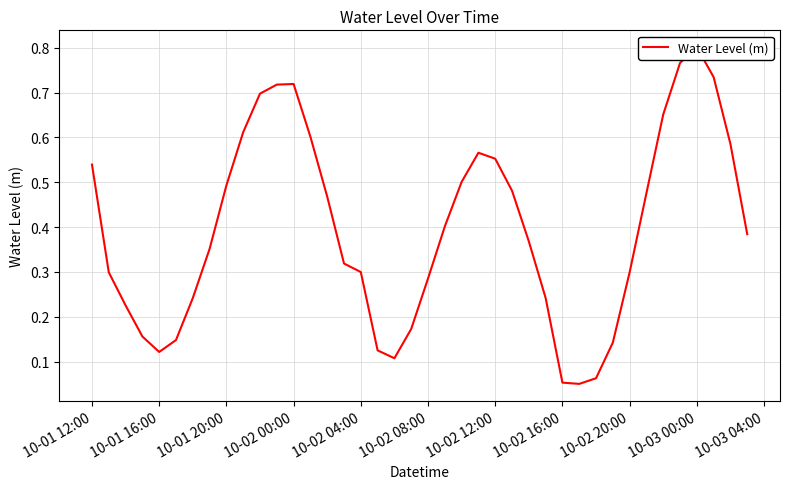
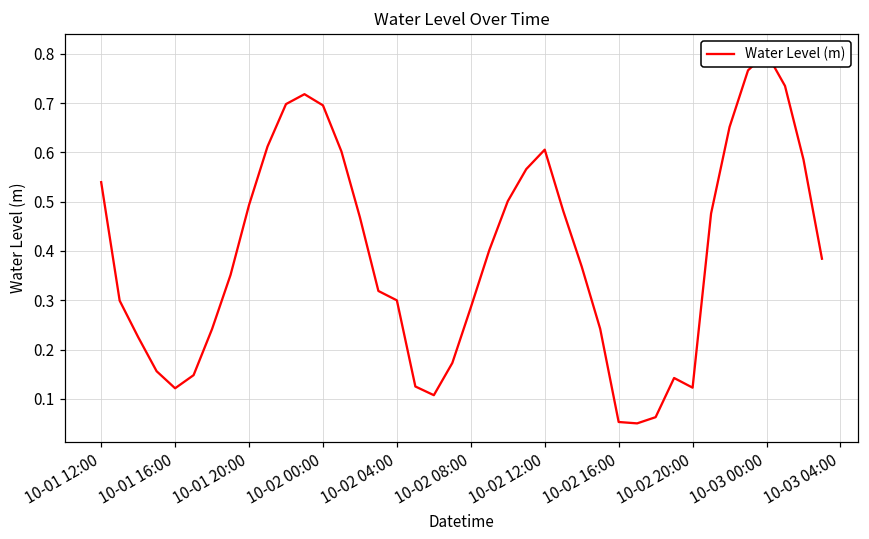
10-02 00:00: 0.72 -> 0.70
10-02 12:00: 0.55 -> 0.61
10-02 20:00: 0.30 -> 0.12
